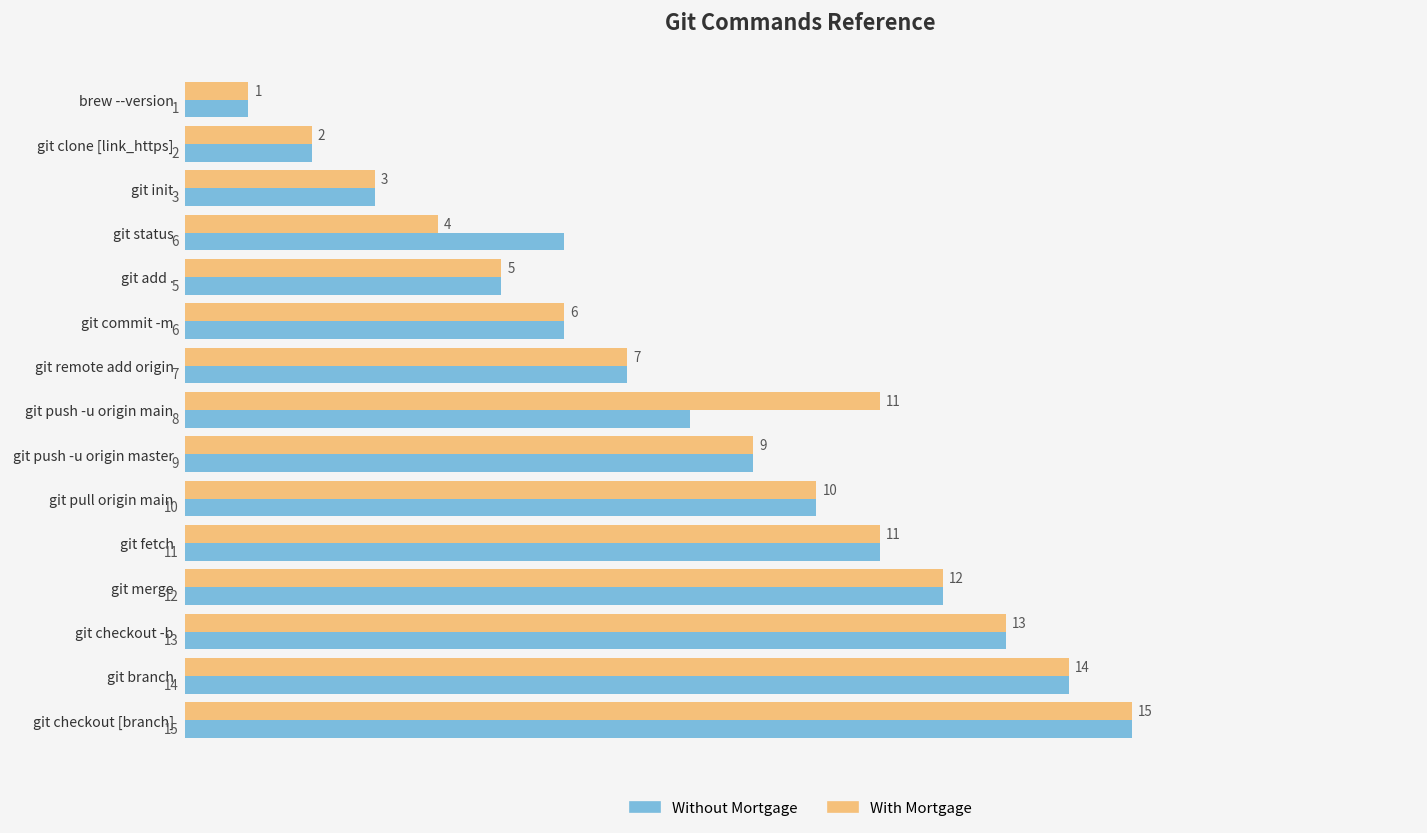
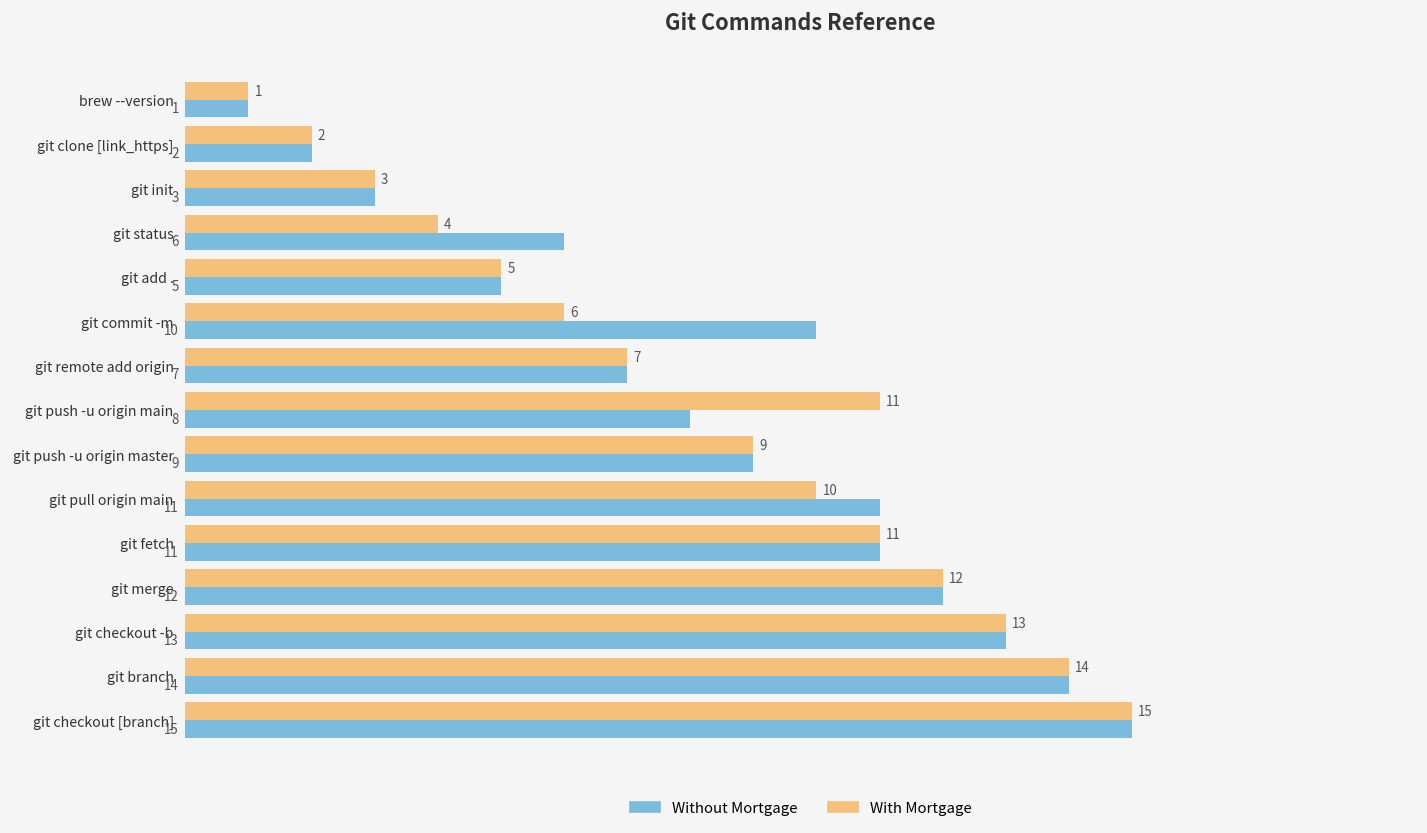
Without Mortgage, git commit -m: 6 -> 10
Without Mortgage, git pull origin main: 10 -> 11
